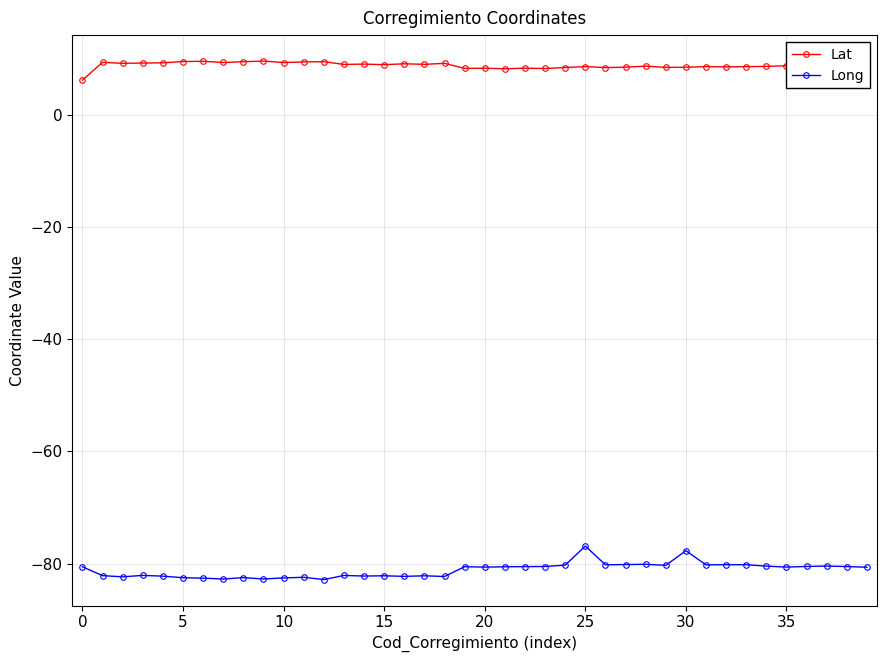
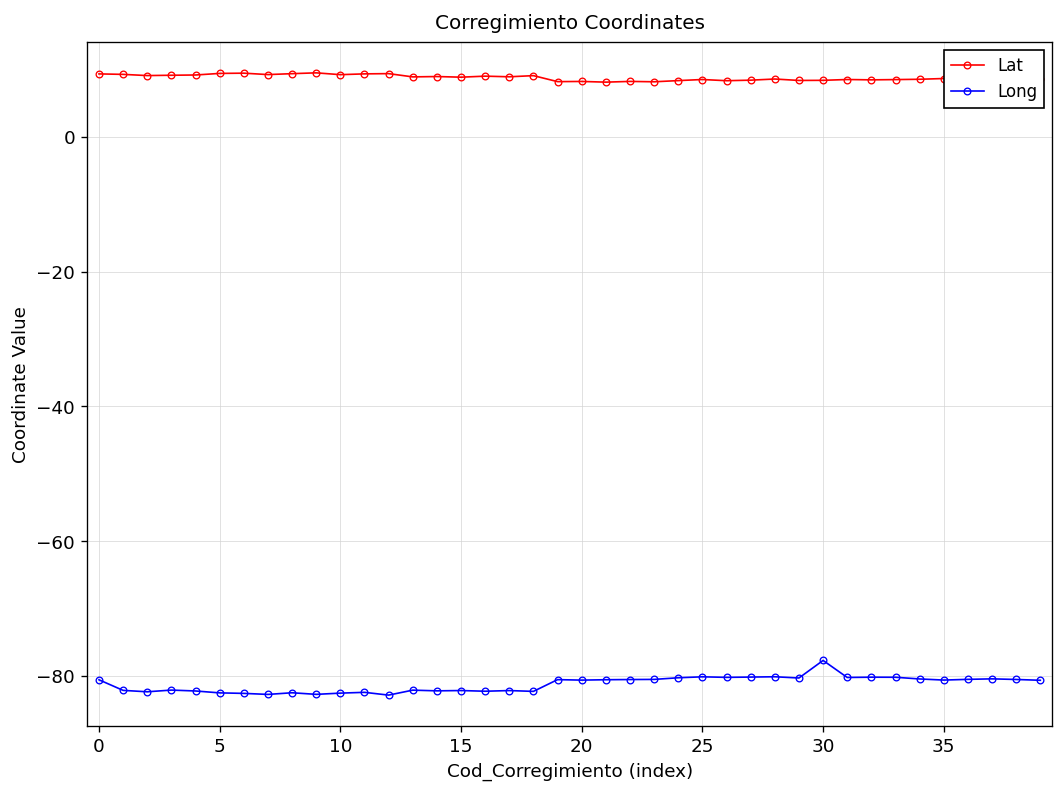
Lat, 0: 6 -> 9
Long, 25: -77 -> -80
